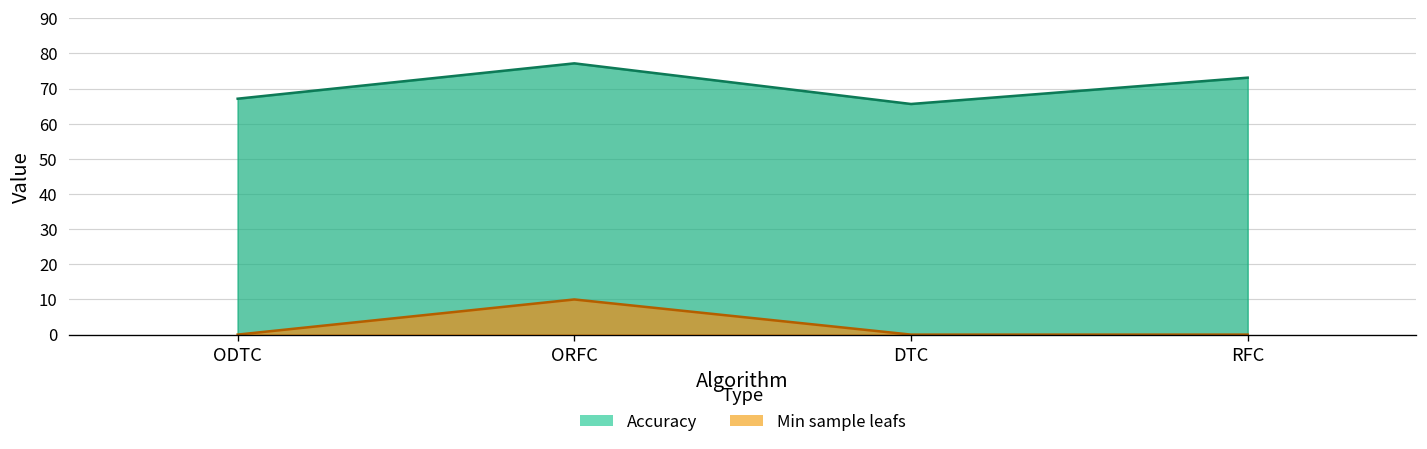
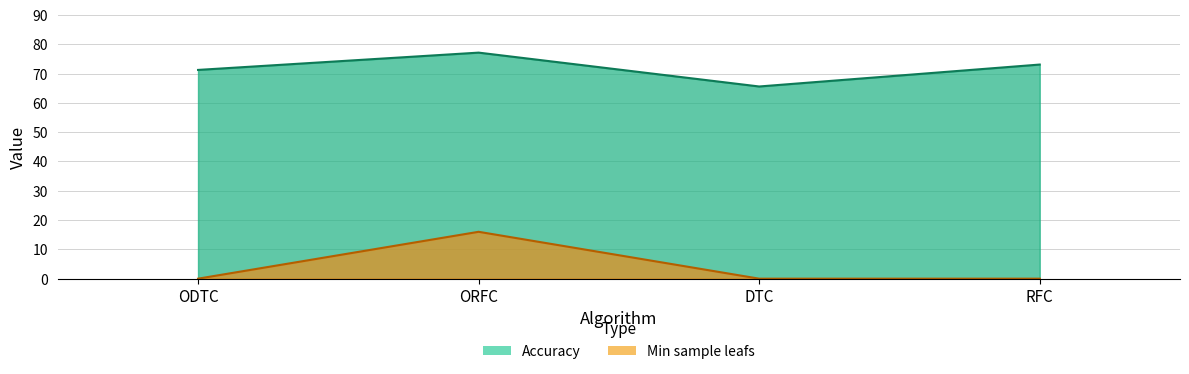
Accuracy, ODTC: 67 -> 71
Min sample leafs, ORFC: 10 -> 16
